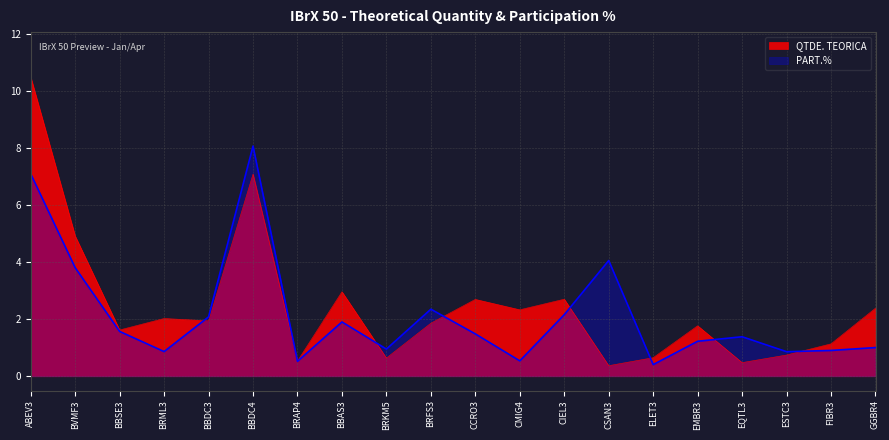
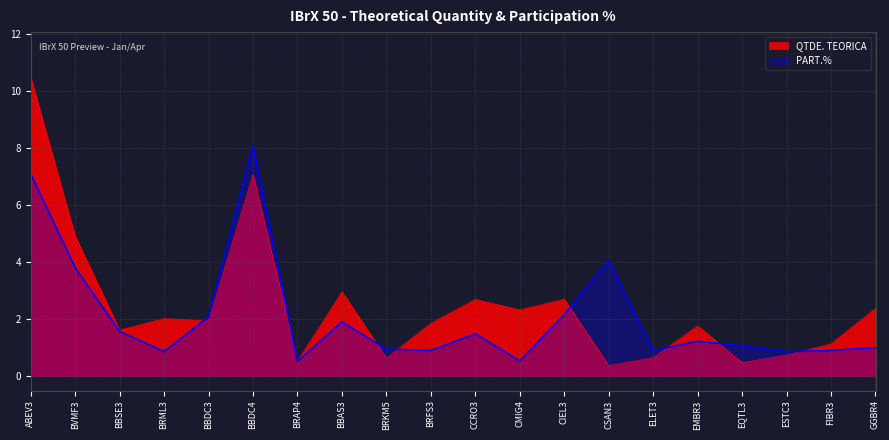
PART.%, BRFS3: 2.4 -> 0.9
PART.%, ELET3: 0.4 -> 0.9
PART.%, EQTL3: 1.4 -> 1.1
